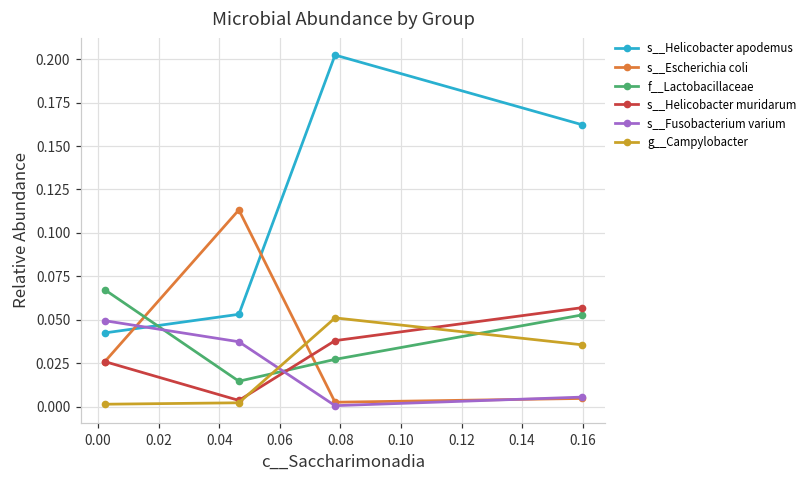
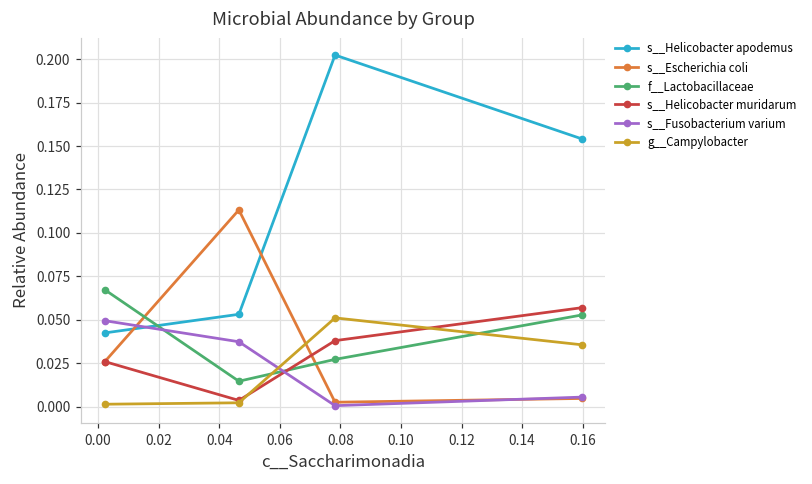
s__Helicobacter apodemus, 0.16: 0.162 -> 0.154
